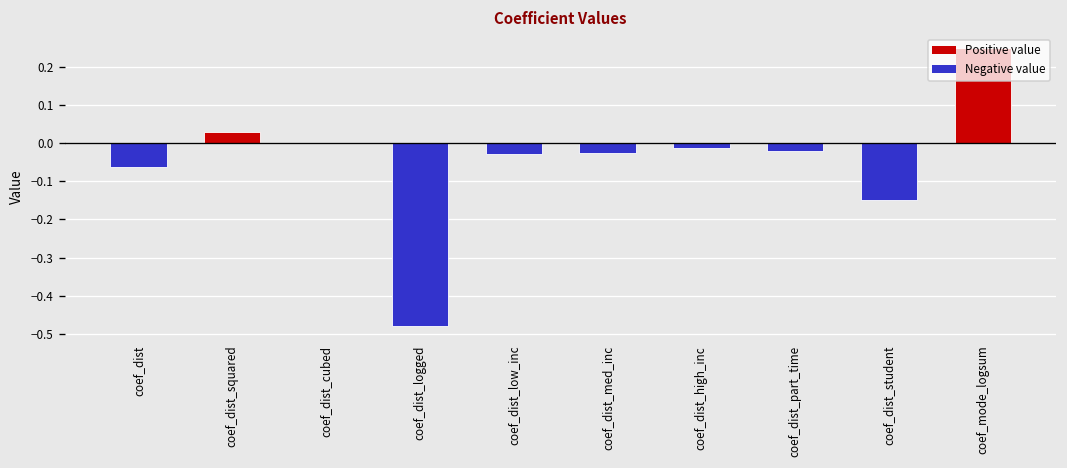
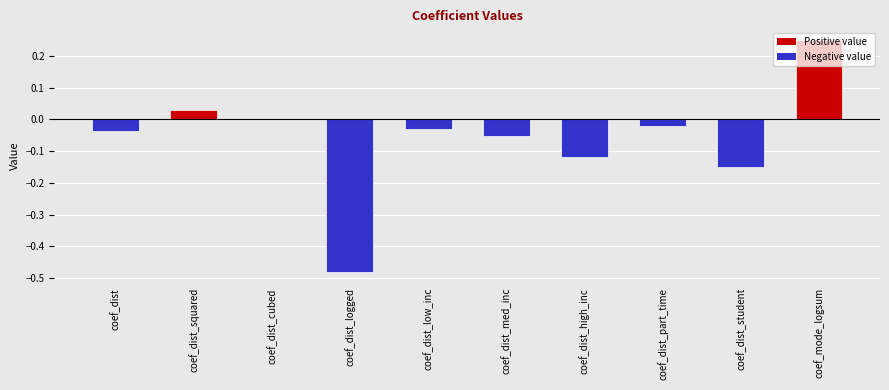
coef_dist: -0.06 -> -0.04
coef_dist_med_inc: -0.02 -> -0.05
coef_dist_high_inc: -0.01 -> -0.12
